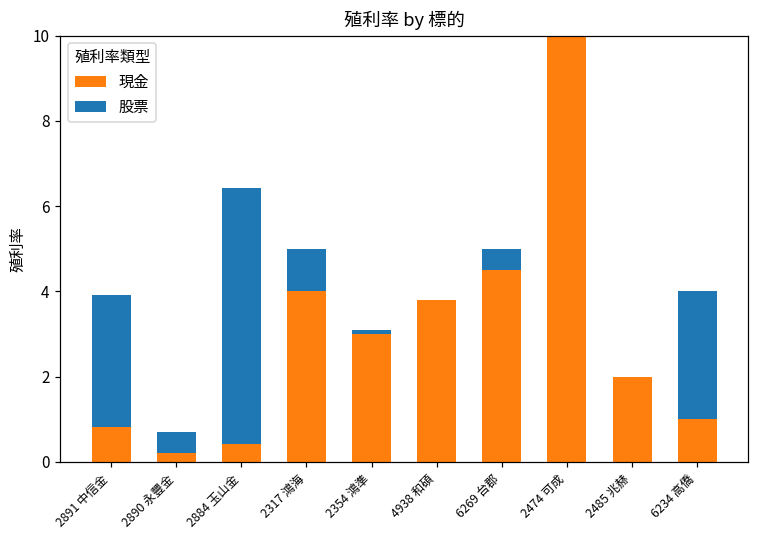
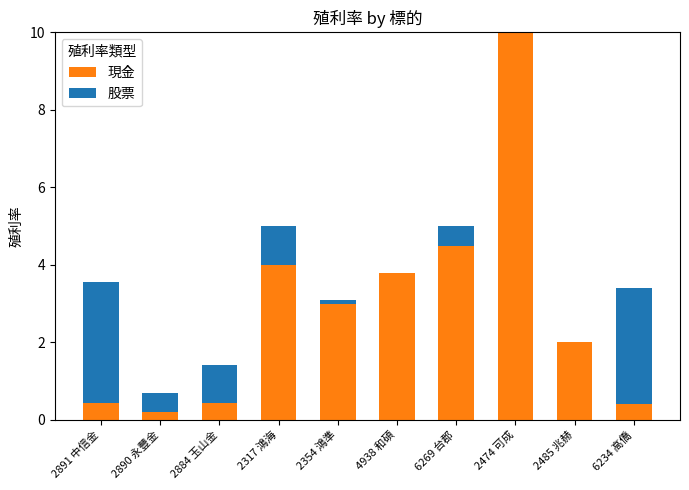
現金, 2891 中信金: 0.8 -> 0.5
股票, 2884 玉山金: 6 -> 1
現金, 6234 高僑: 1.0 -> 0.4
